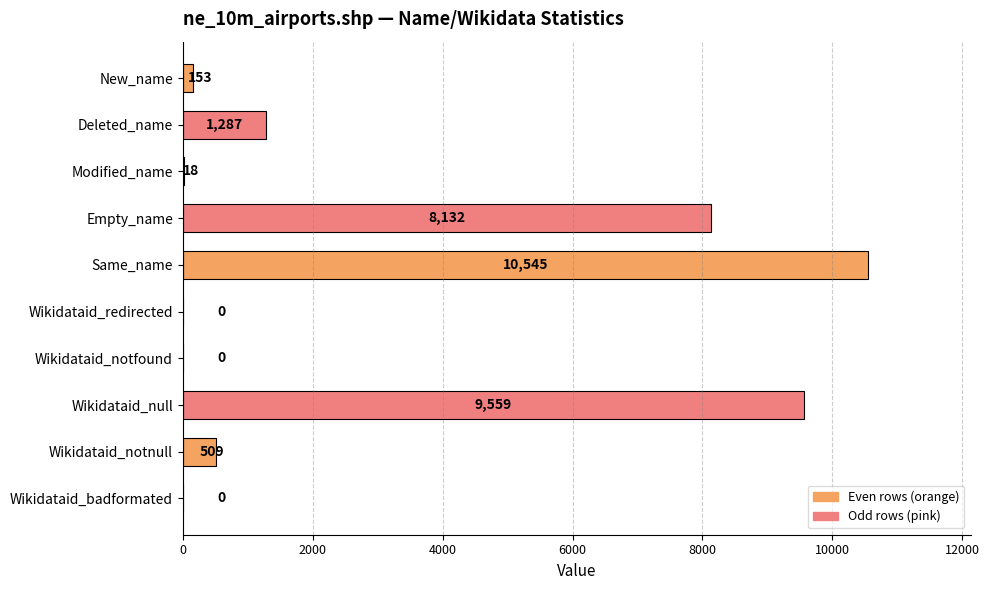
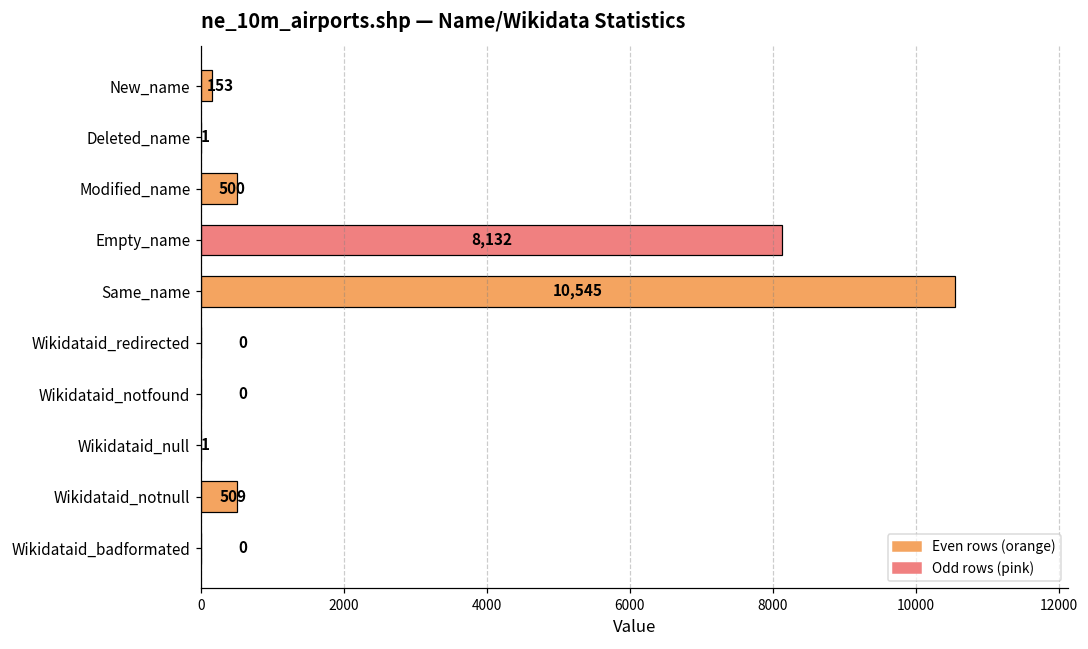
Deleted_name: 1,287 -> 1
Modified_name: 18 -> 500
Wikidataid_null: 9,559 -> 1
